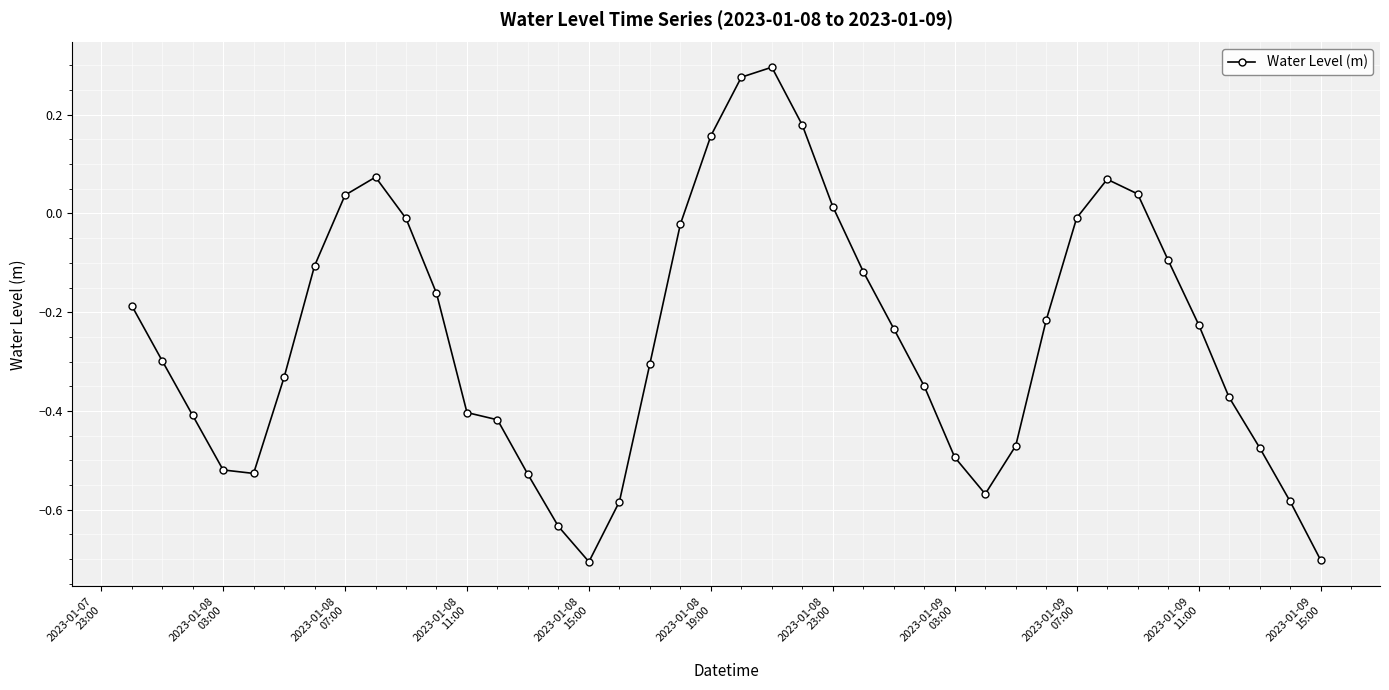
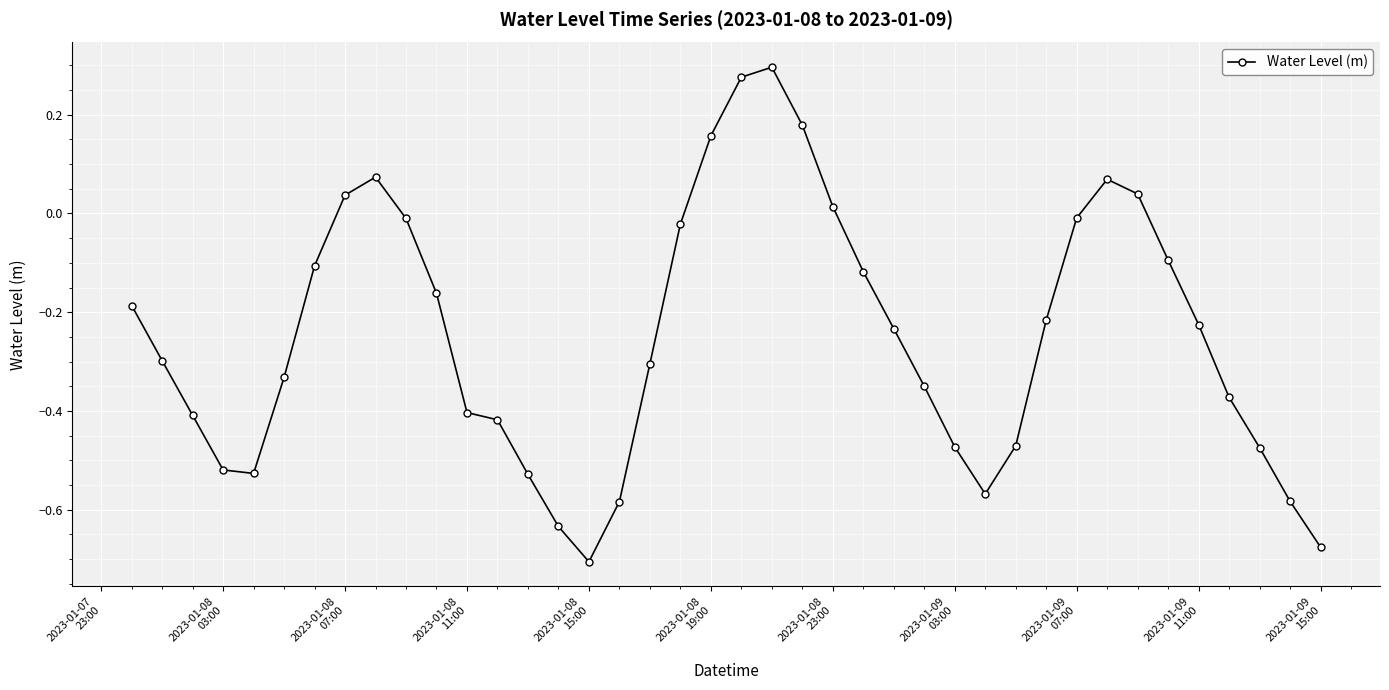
2023-01-09 03:00: -0.49 -> -0.47
2023-01-09 15:00: -0.70 -> -0.68
